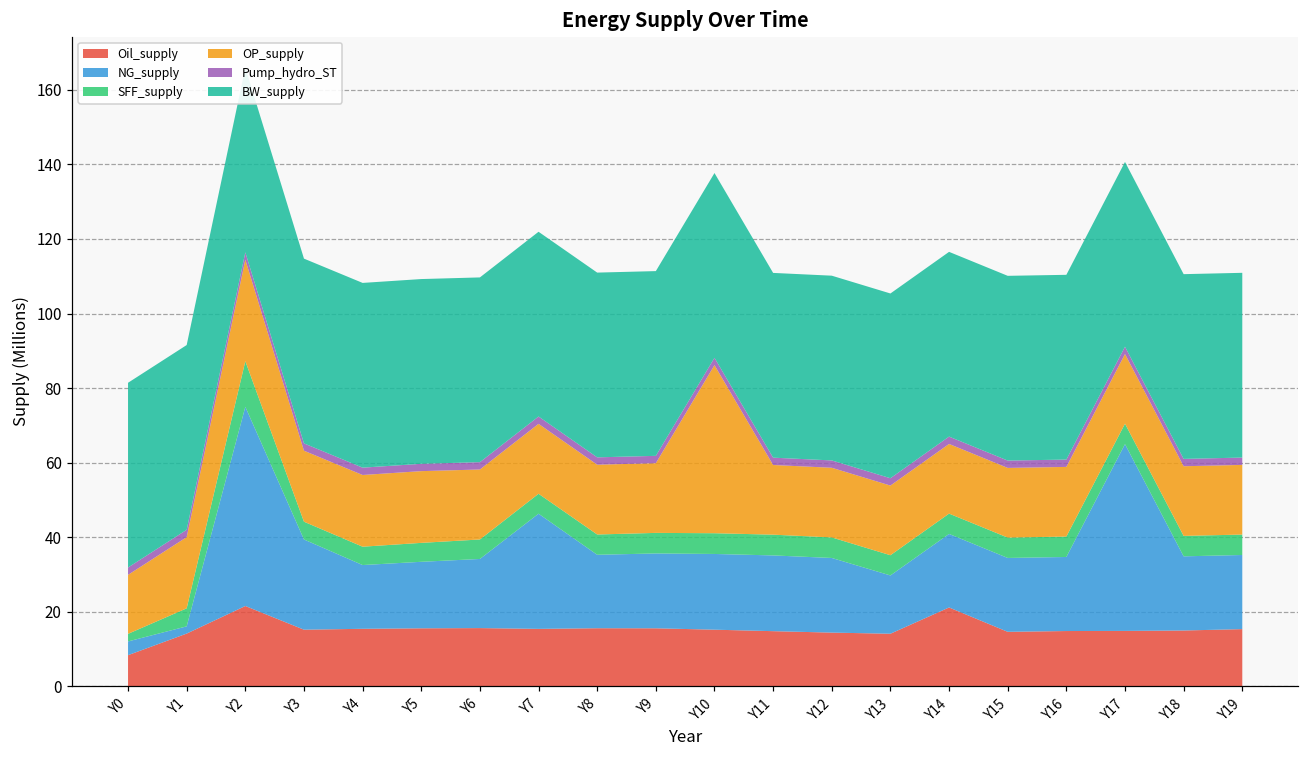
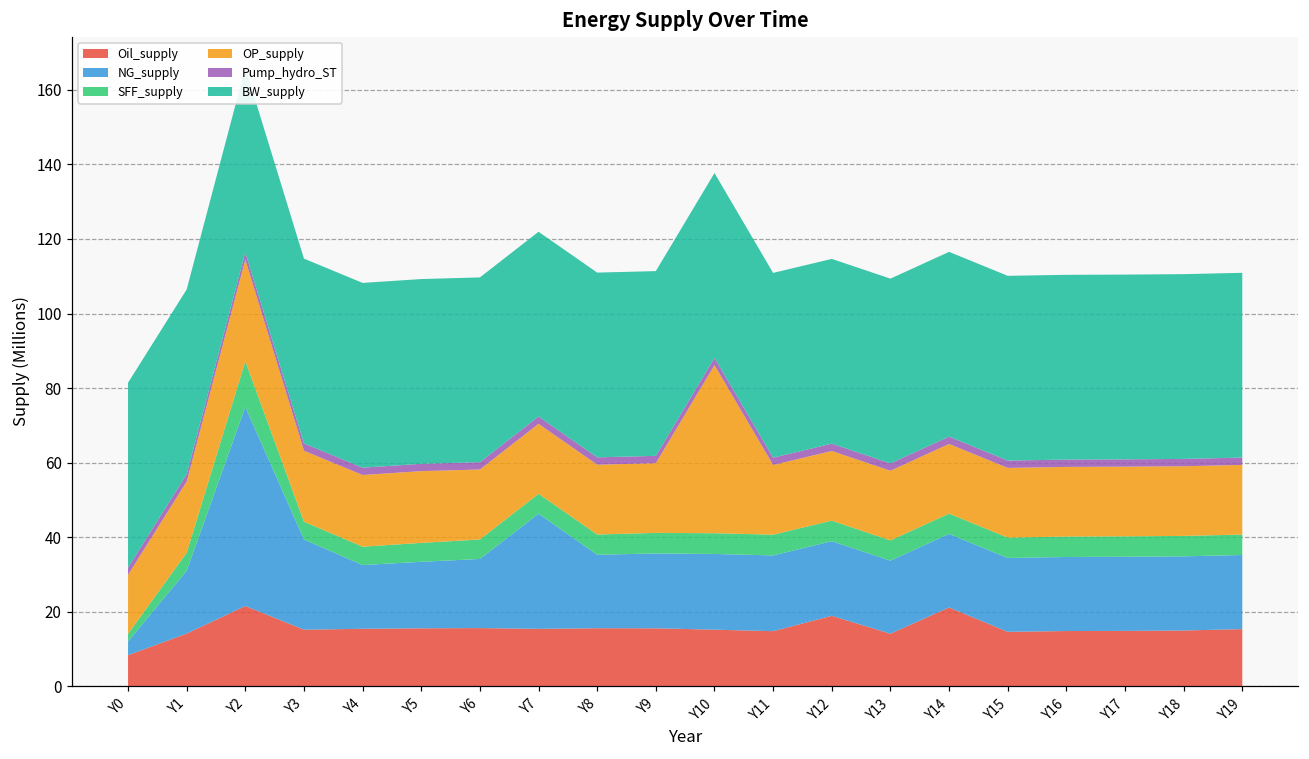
NG_supply, Y1: 2 -> 17
Oil_supply, Y12: 14 -> 19
NG_supply, Y13: 16 -> 20
NG_supply, Y17: 50 -> 20
